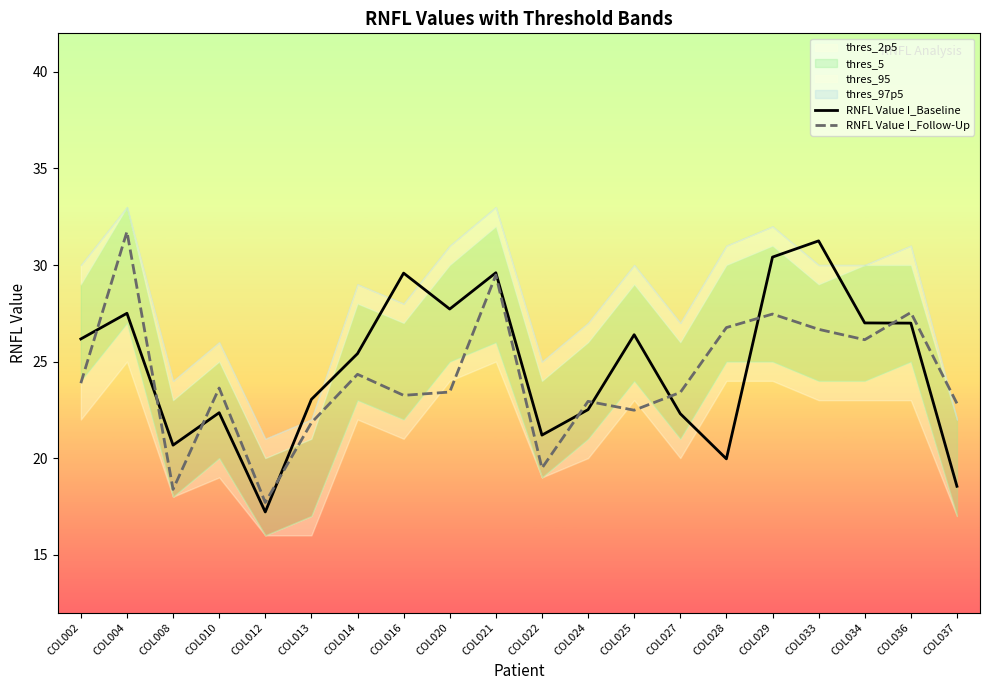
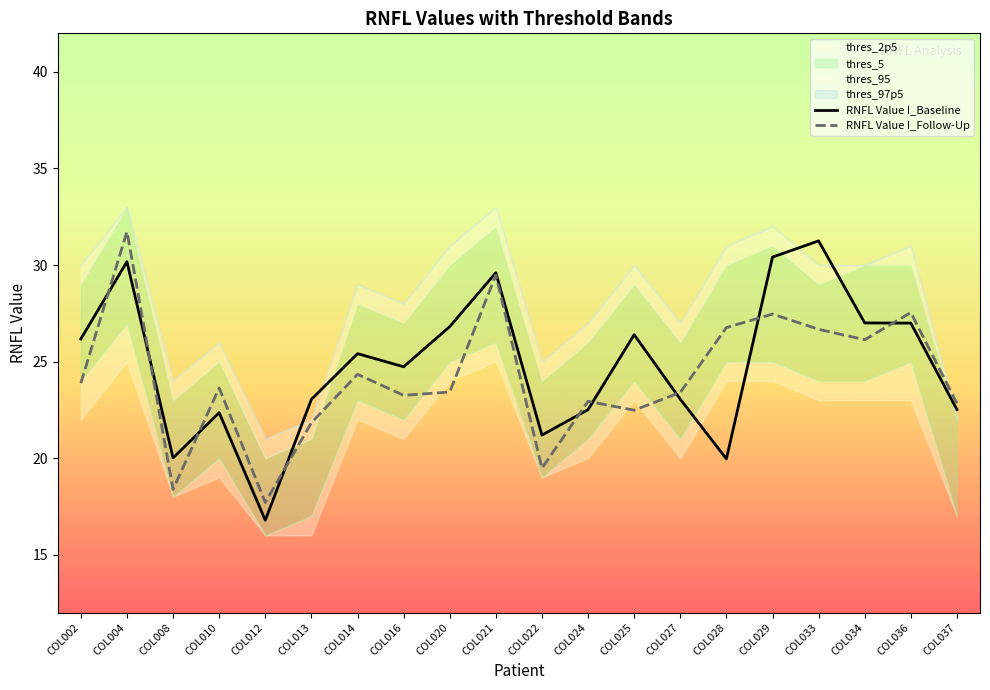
RNFL Value I_Baseline, COL004: 27.5 -> 30.2
RNFL Value I_Baseline, COL008: 20.7 -> 20.0
RNFL Value I_Baseline, COL012: 17.2 -> 16.8
RNFL Value I_Baseline, COL016: 29.6 -> 24.7
RNFL Value I_Baseline, COL020: 27.7 -> 26.8
RNFL Value I_Baseline, COL027: 22.3 -> 23.1
RNFL Value I_Baseline, COL037: 18.5 -> 22.5
